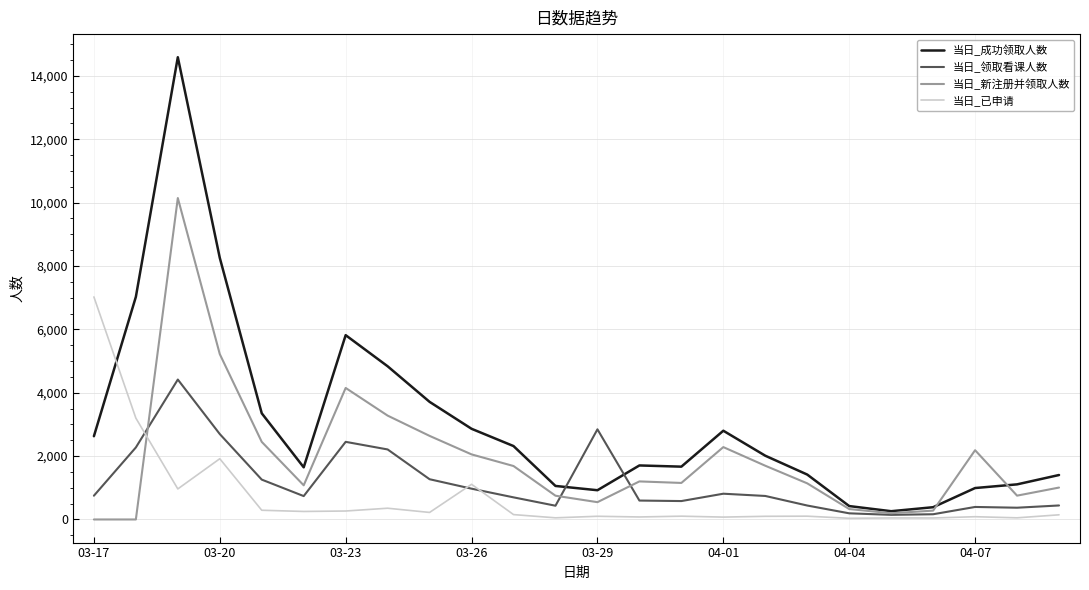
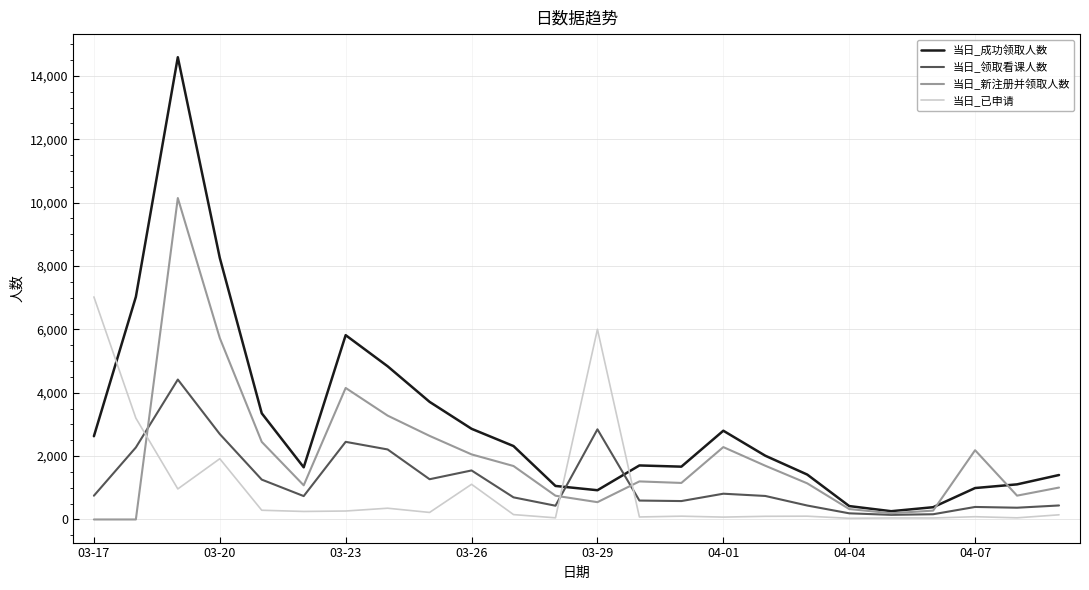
当日_新注册并领取人数, 03-20: 5,200 -> 5,700
当日_领取看课人数, 03-26: 1,000 -> 1,500
当日_已申请, 03-29: 100 -> 6,000
